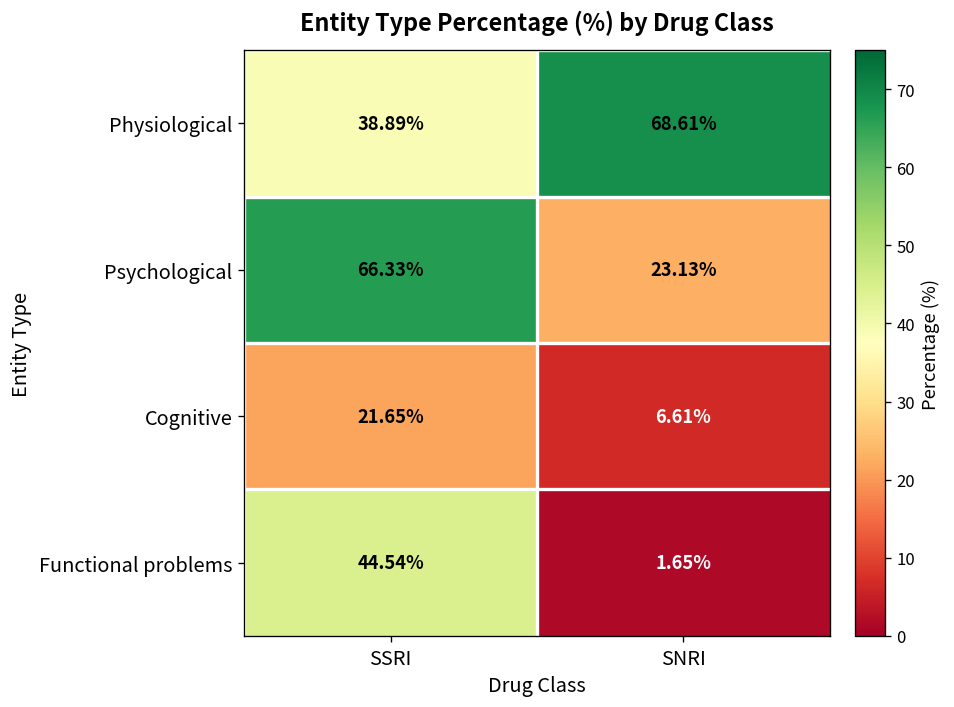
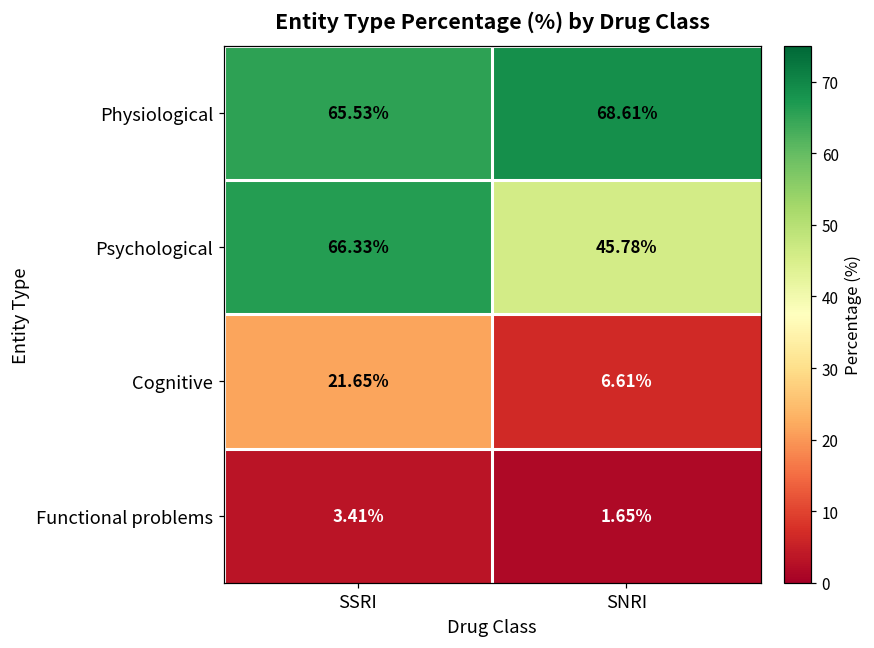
Physiological, SSRI: 38.89% -> 65.53%
Psychological, SNRI: 23.13% -> 45.78%
Functional problems, SSRI: 44.54% -> 3.41%
